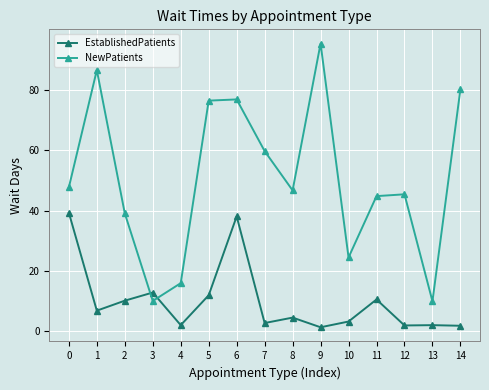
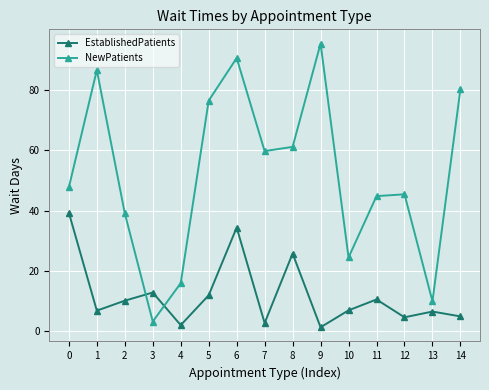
NewPatients, 3: 10 -> 3
EstablishedPatients, 6: 38 -> 34
NewPatients, 6: 77 -> 91
EstablishedPatients, 8: 5 -> 26
NewPatients, 8: 47 -> 61
EstablishedPatients, 10: 3 -> 7
EstablishedPatients, 12: 2 -> 5
EstablishedPatients, 13: 2 -> 7
EstablishedPatients, 14: 2 -> 5
